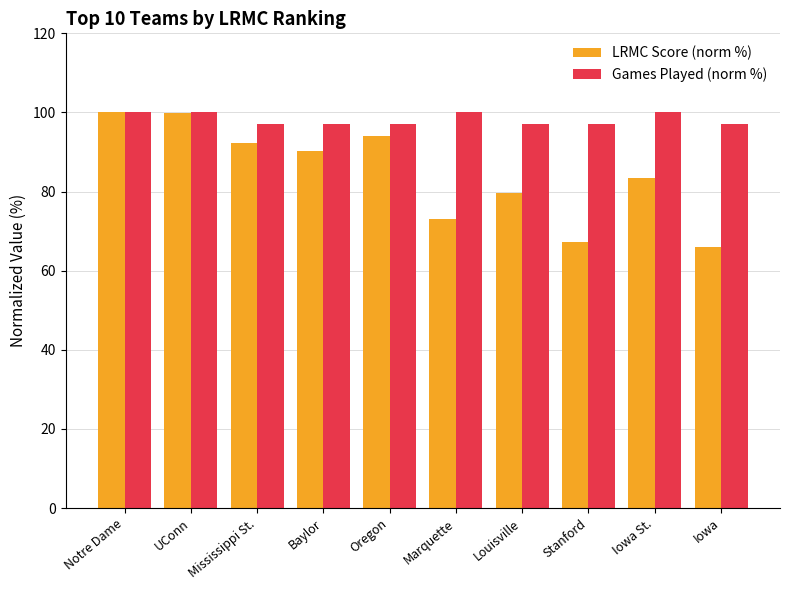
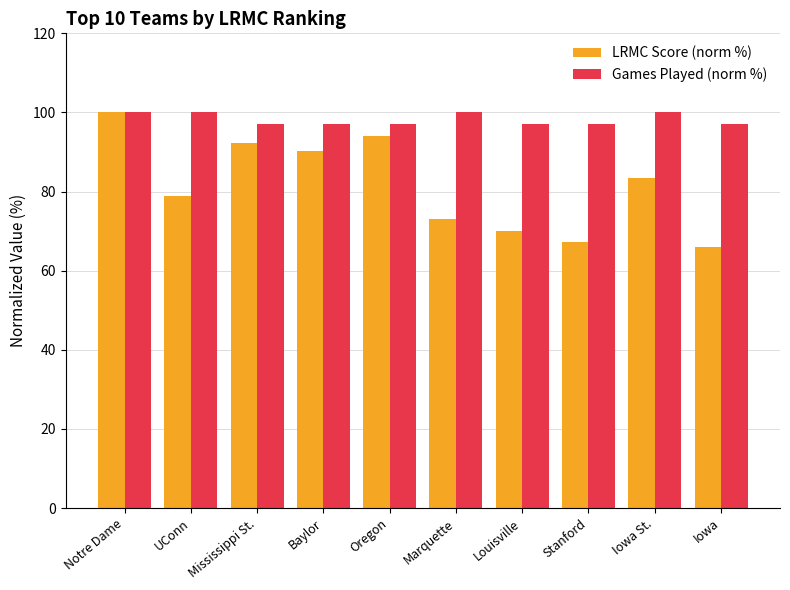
LRMC Score (norm %), UConn: 100 -> 79
LRMC Score (norm %), Louisville: 80 -> 70
